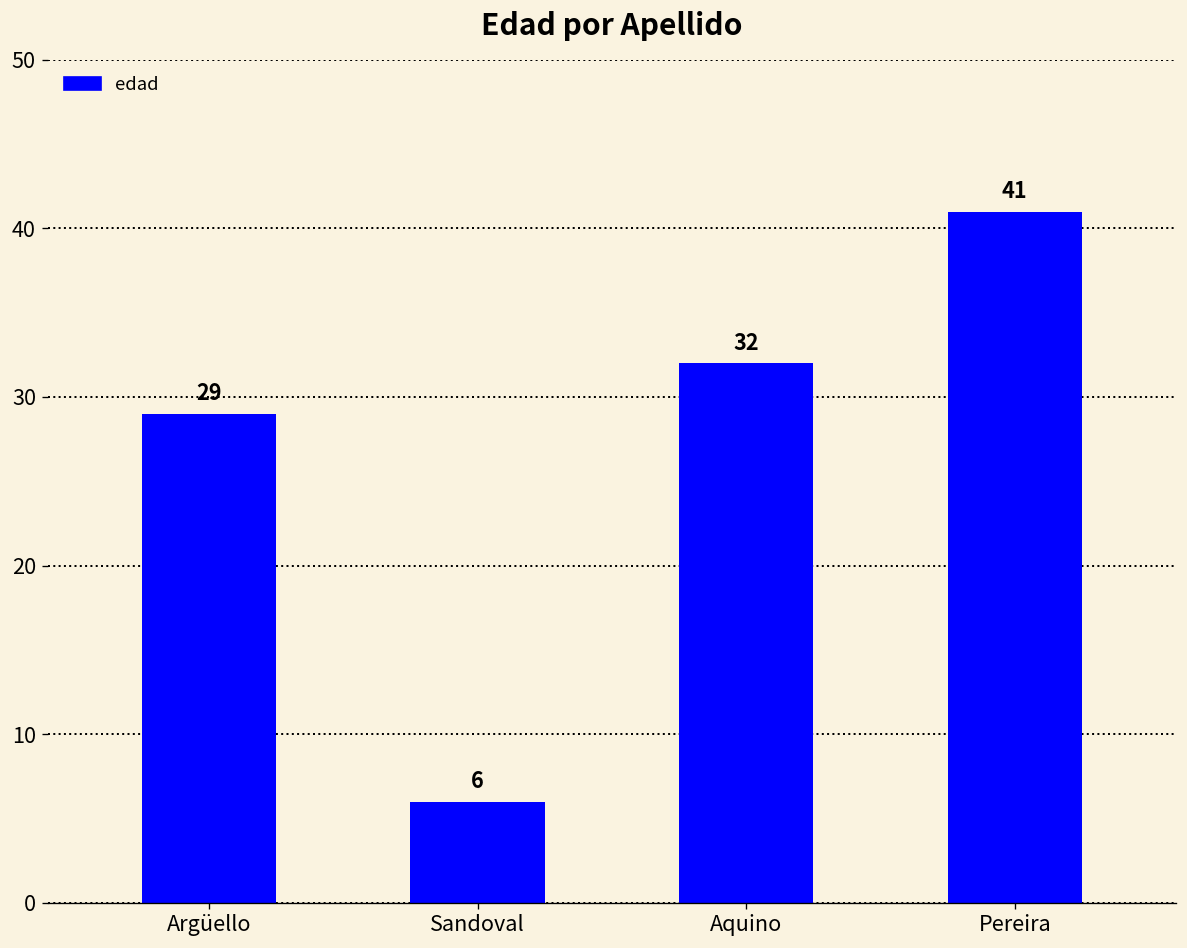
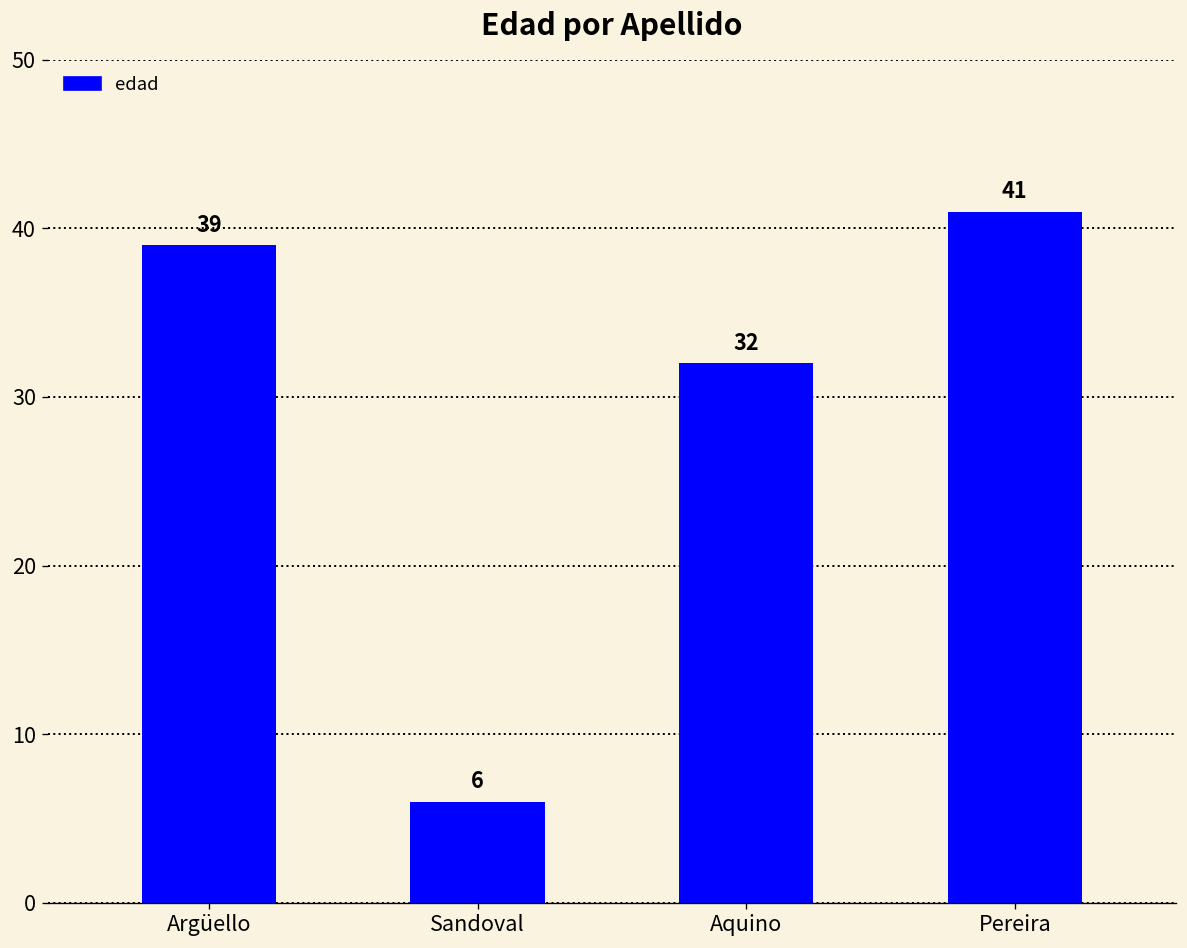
Argüello: 29 -> 39
